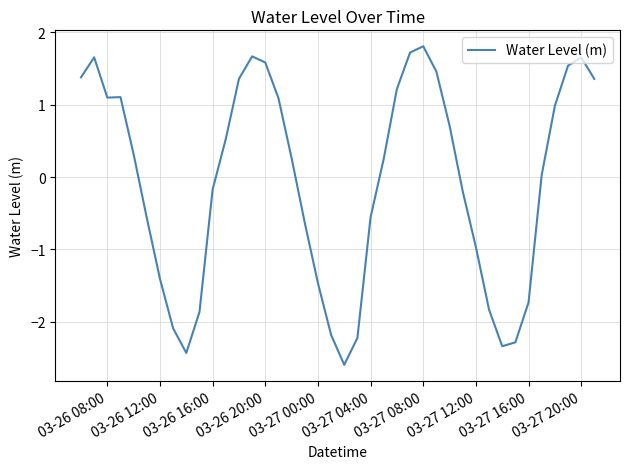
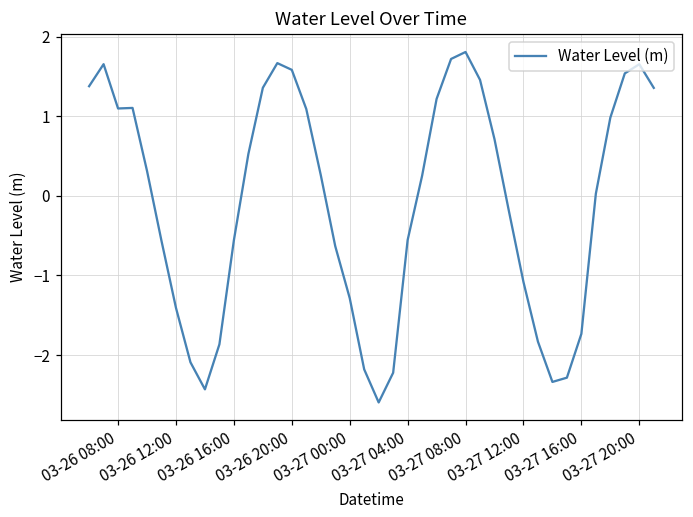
03-26 16:00: -0.2 -> -0.6
03-27 00:00: -1.5 -> -1.3
03-27 12:00: -1.0 -> -1.1
